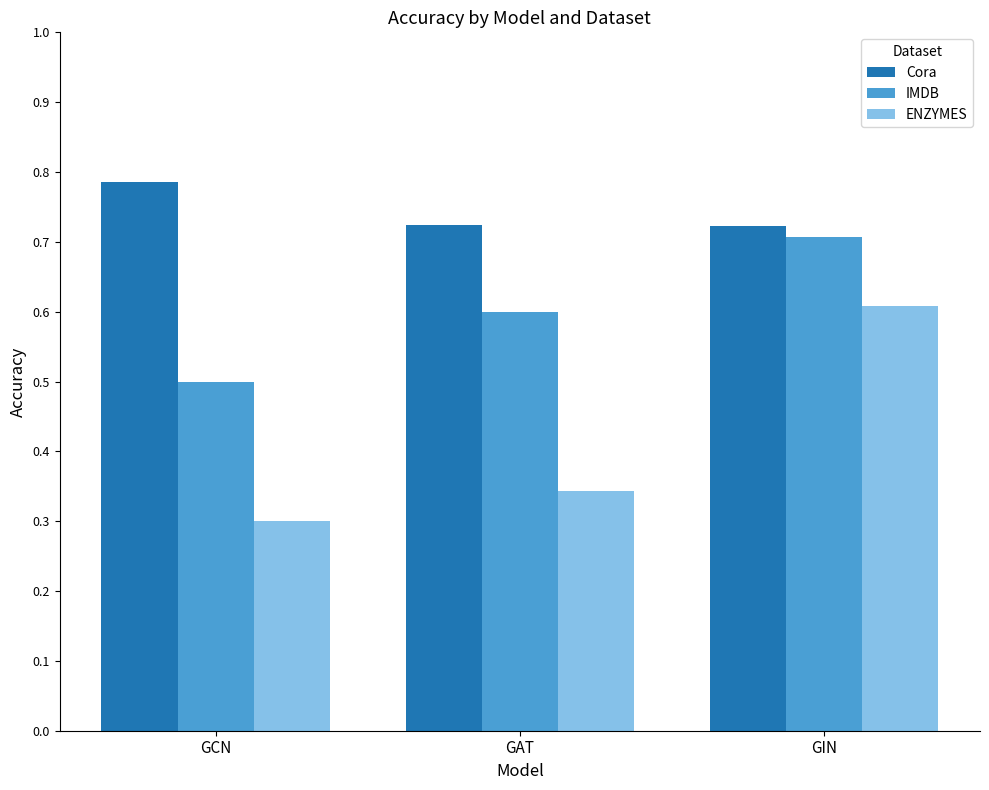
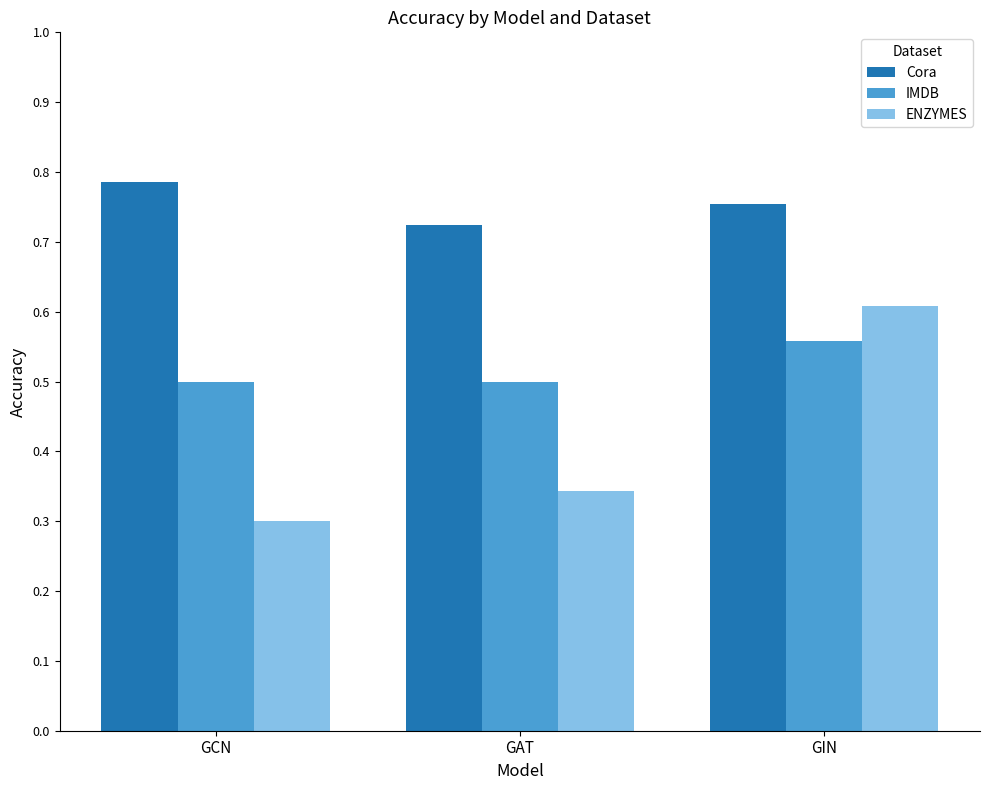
IMDB, GAT: 0.6 -> 0.5
Cora, GIN: 0.72 -> 0.75
IMDB, GIN: 0.71 -> 0.56
